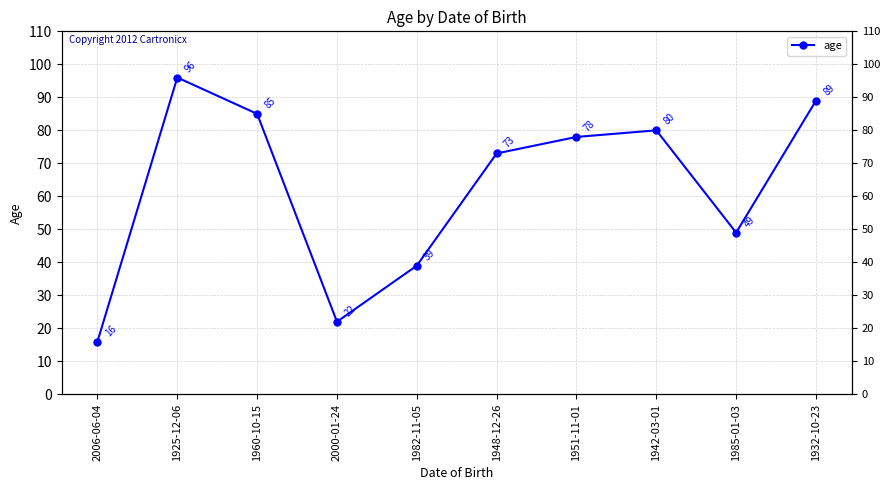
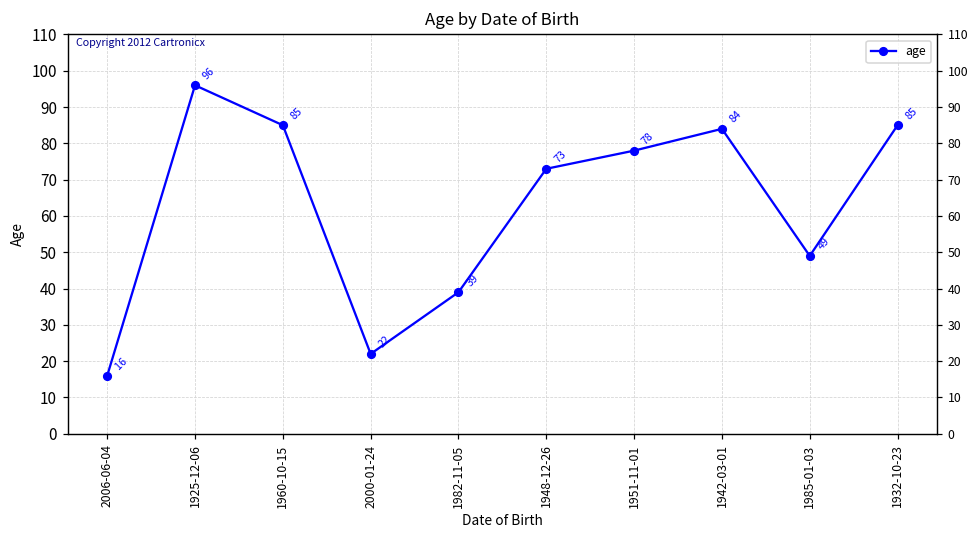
1942-03-01: 80 -> 84
1932-10-23: 89 -> 85
